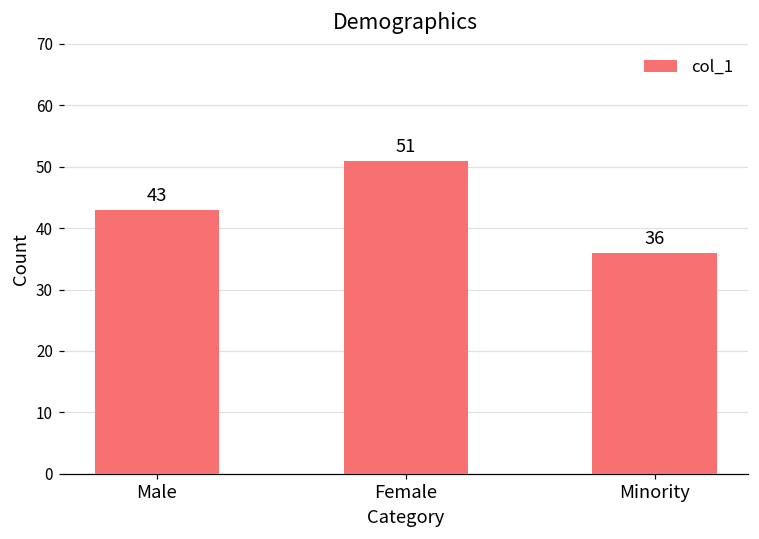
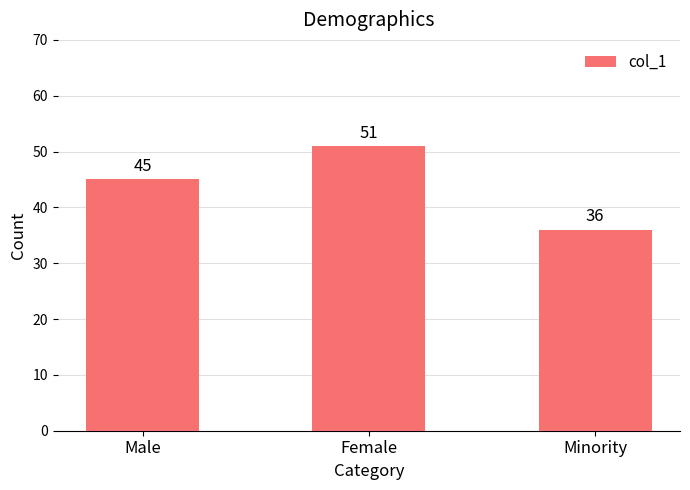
Male: 43 -> 45
